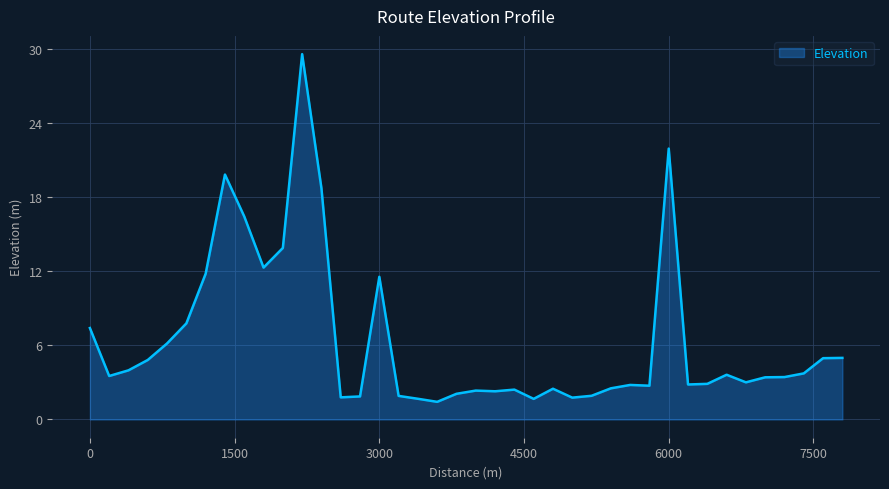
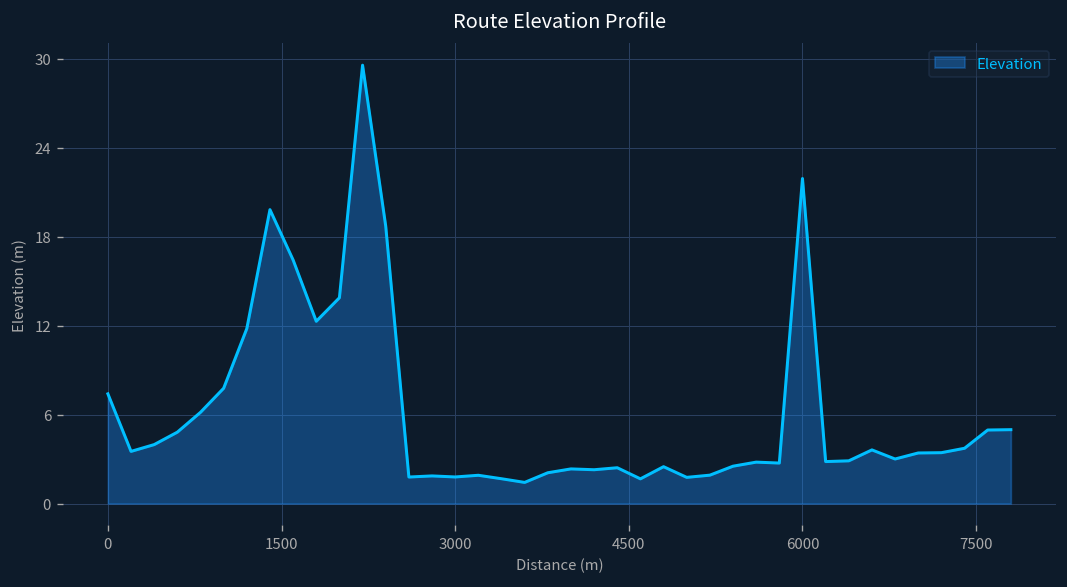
3000: 11.5 -> 1.8
